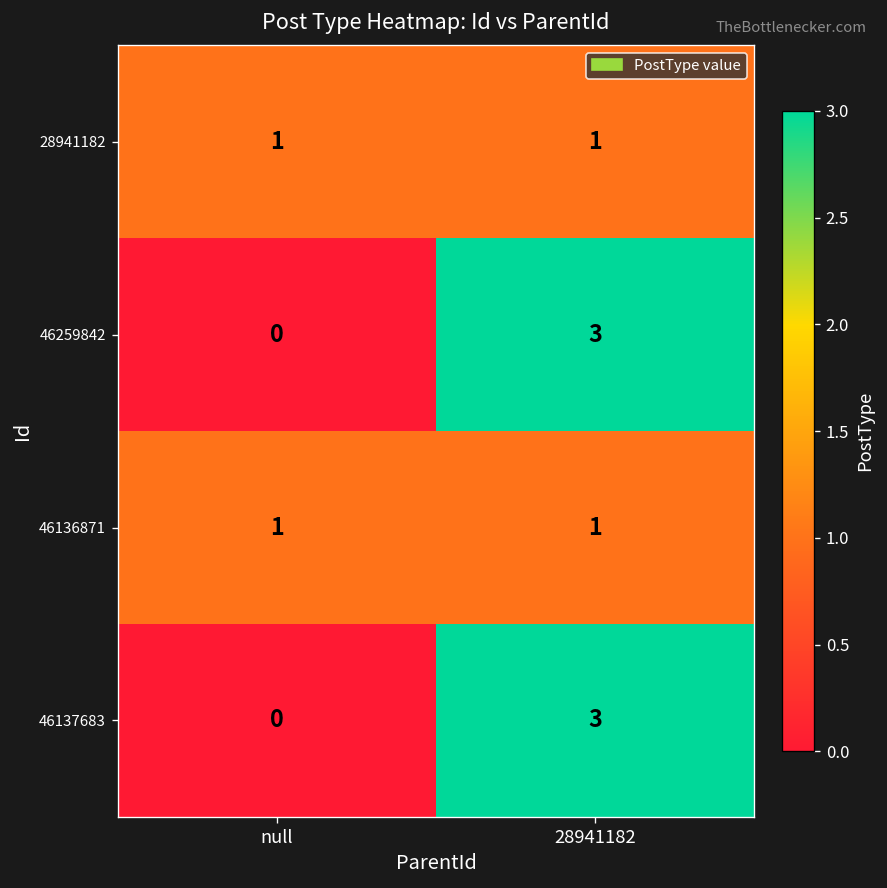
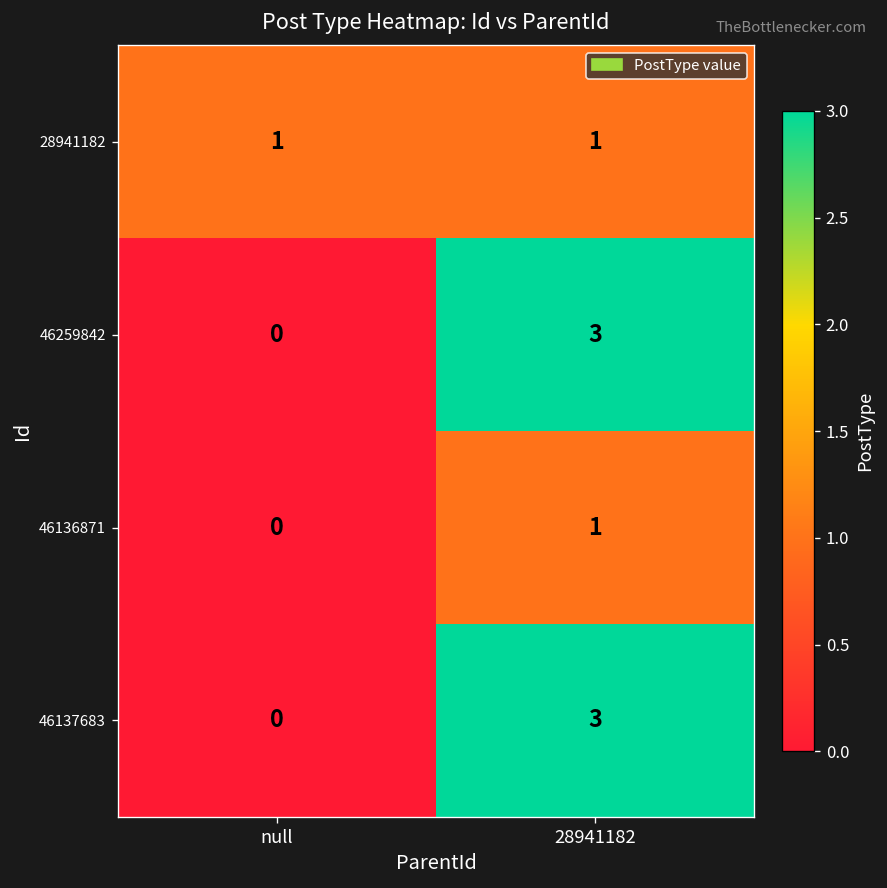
46136871, null: 1 -> 0
